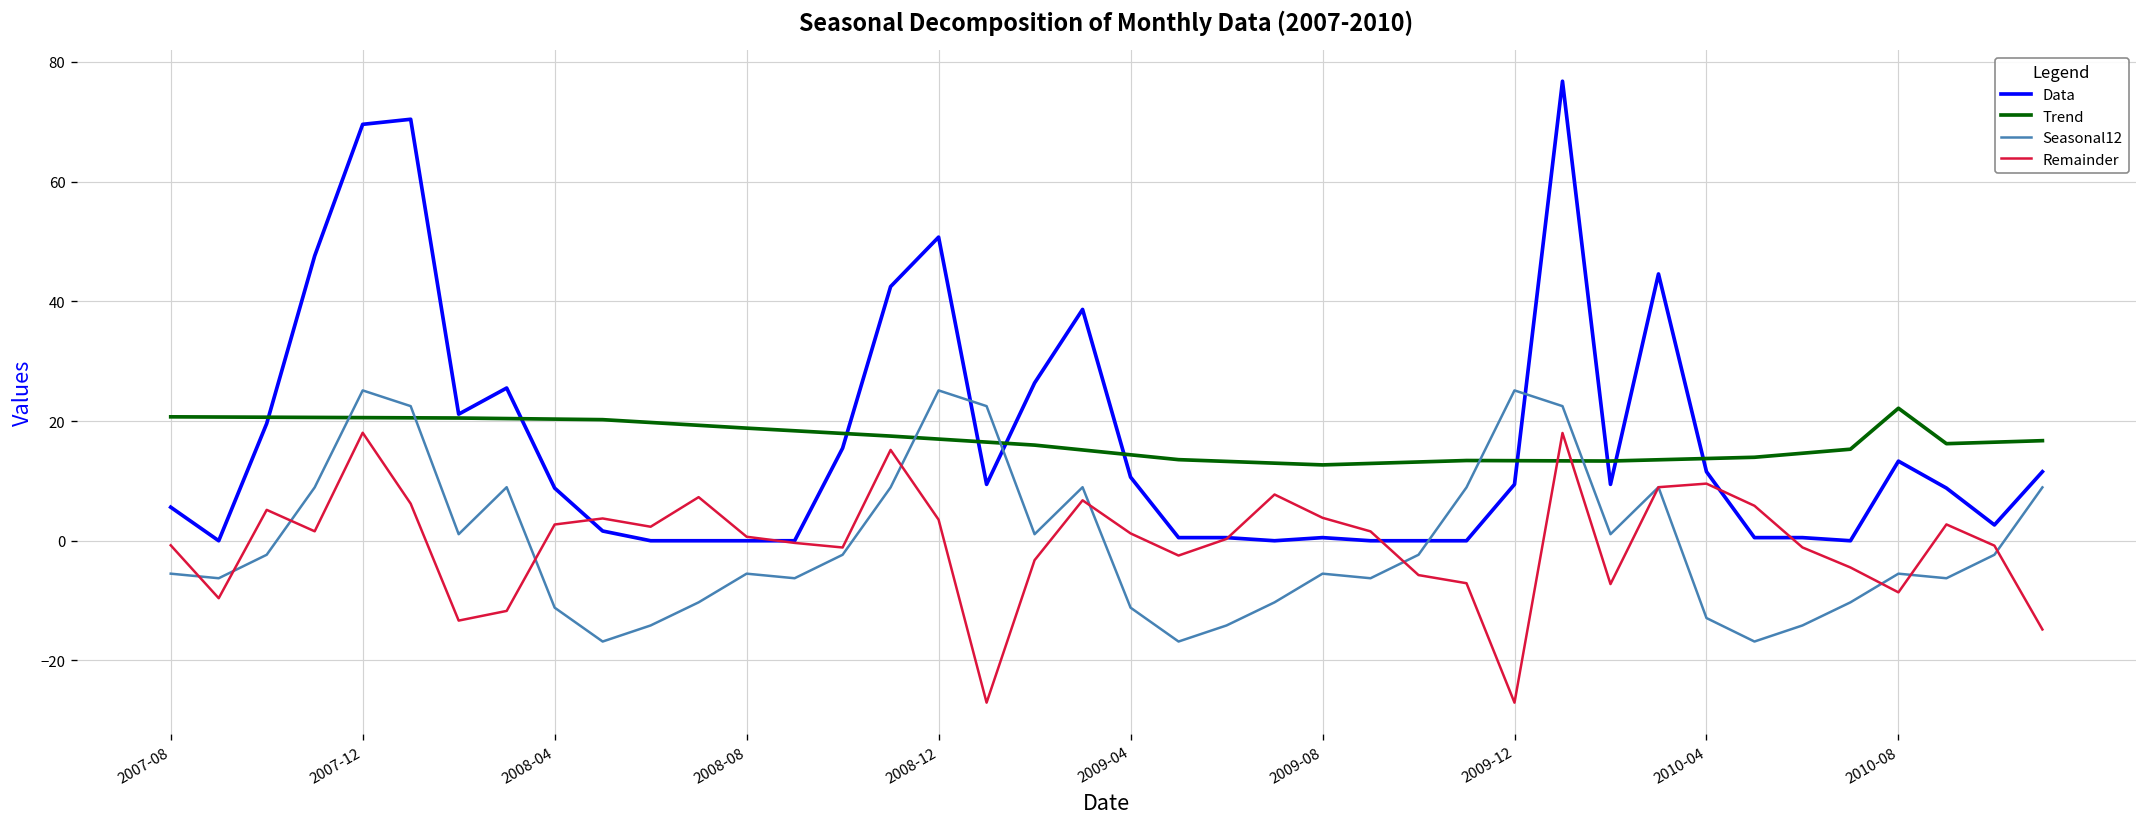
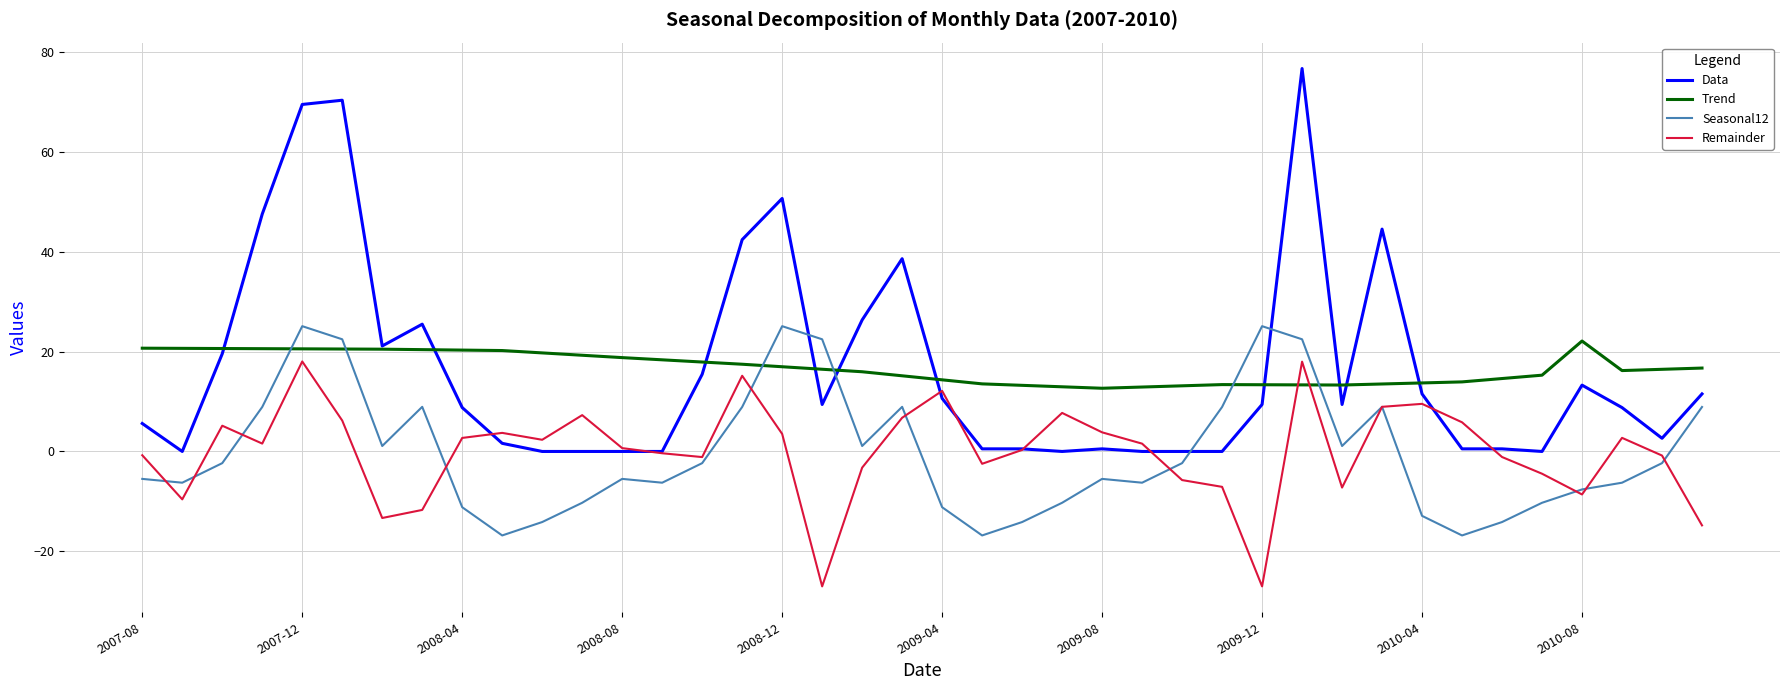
Remainder, 2009-04: 1 -> 12
Seasonal12, 2010-08: -5 -> -8
